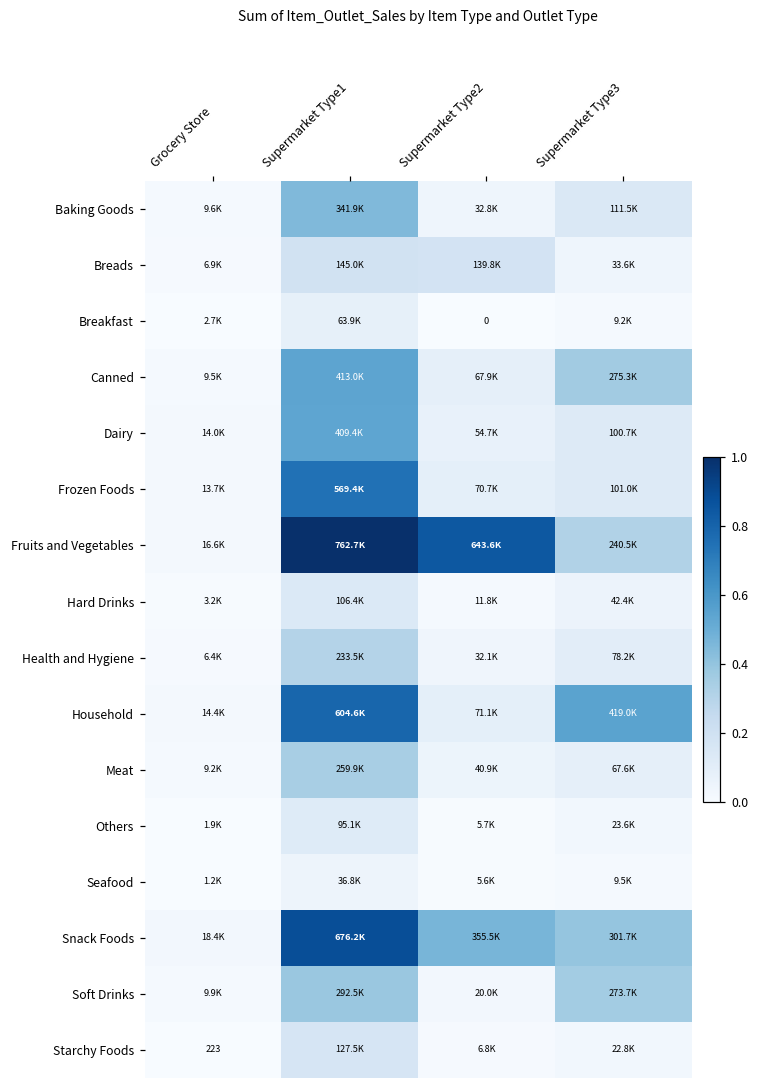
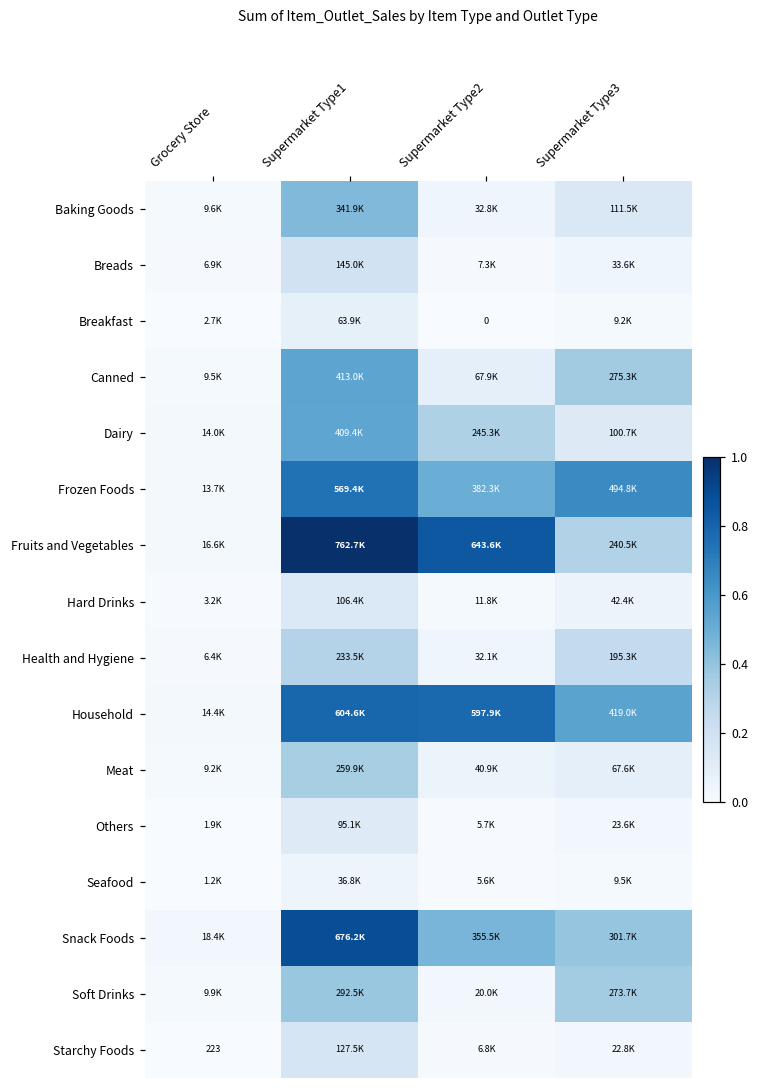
Breads, Supermarket Type2: 139.8K -> 7.3K
Dairy, Supermarket Type2: 54.7K -> 245.3K
Frozen Foods, Supermarket Type2: 70.7K -> 382.3K
Frozen Foods, Supermarket Type3: 101.0K -> 494.8K
Health and Hygiene, Supermarket Type3: 78.2K -> 195.3K
Household, Supermarket Type2: 71.1K -> 597.9K
